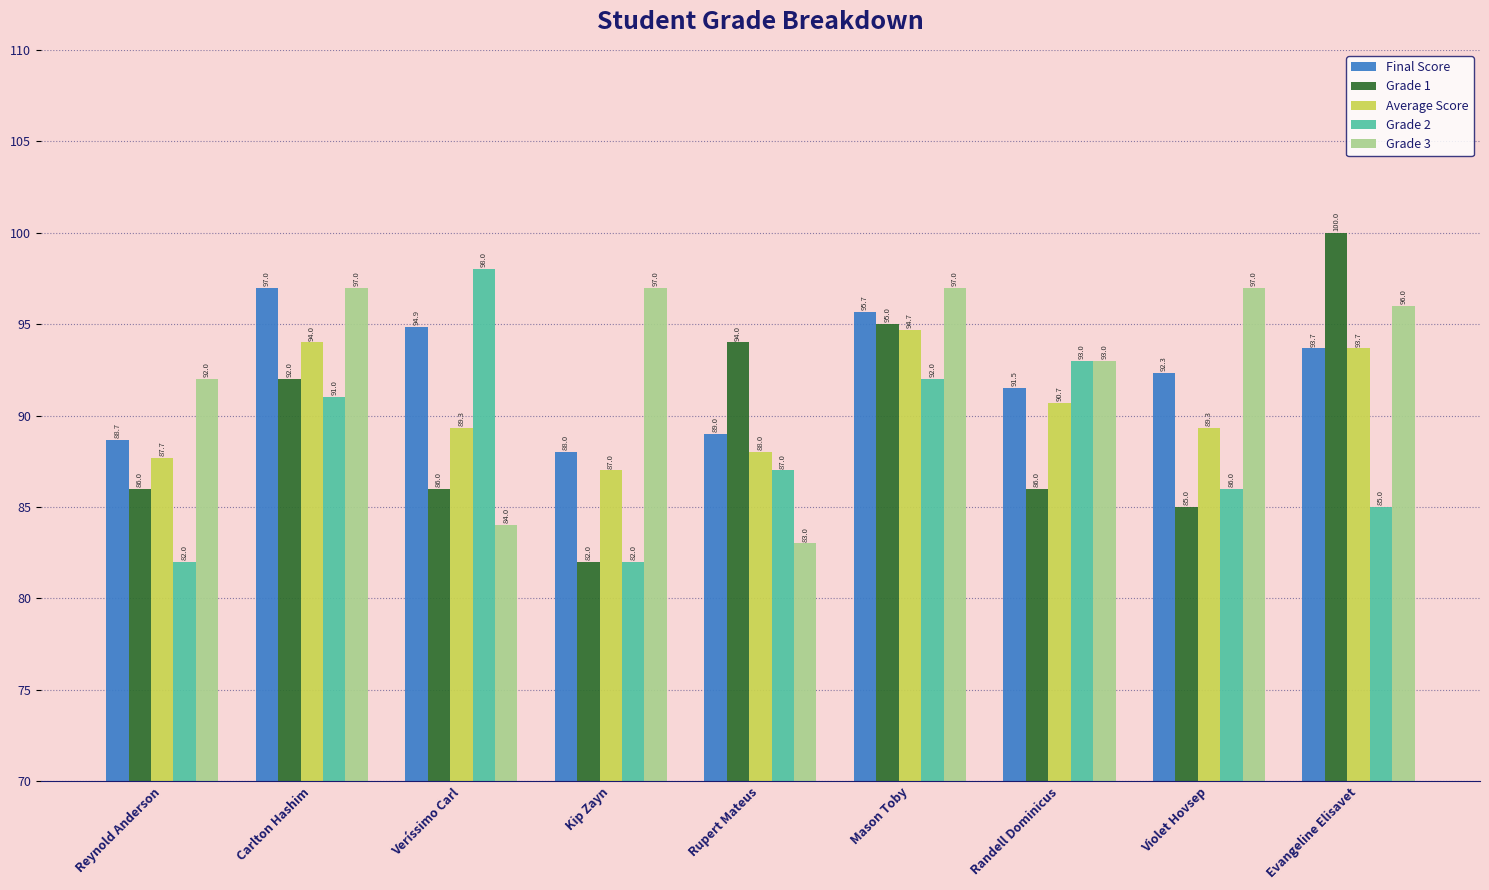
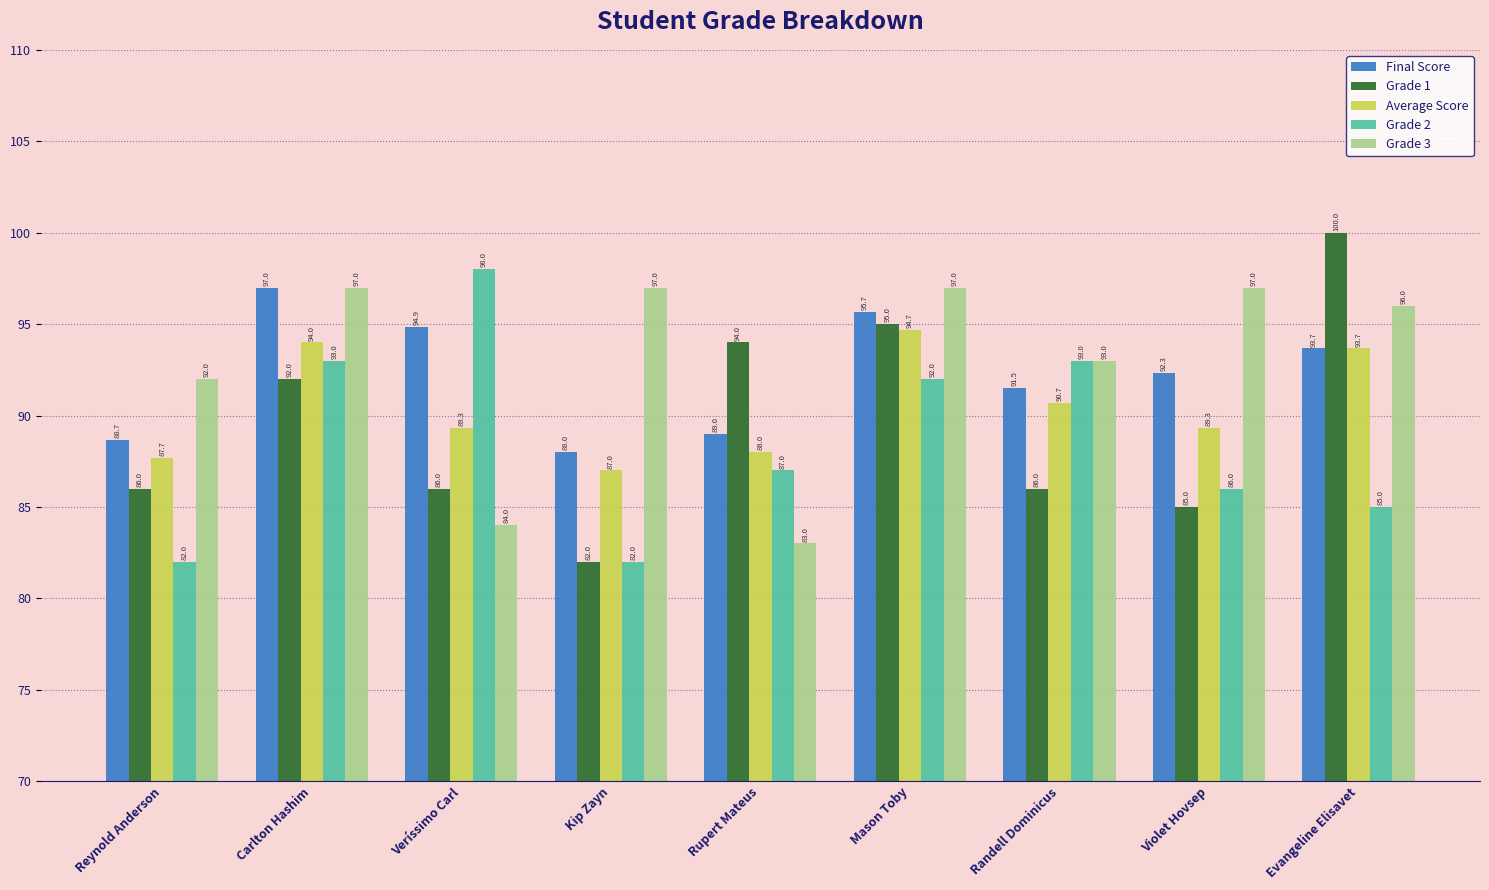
Grade 2, Carlton Hashim: 91.0 -> 93.0
